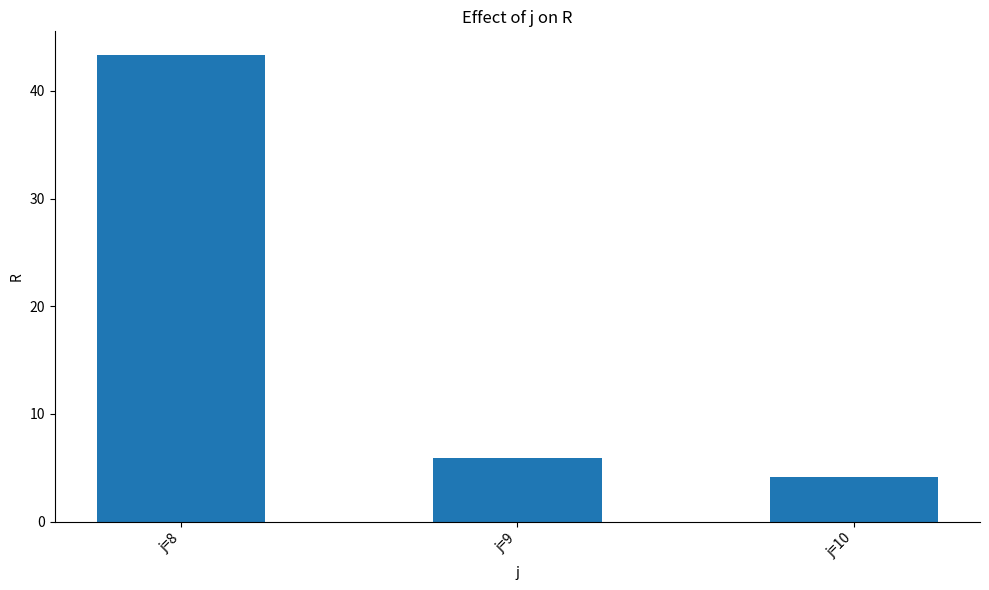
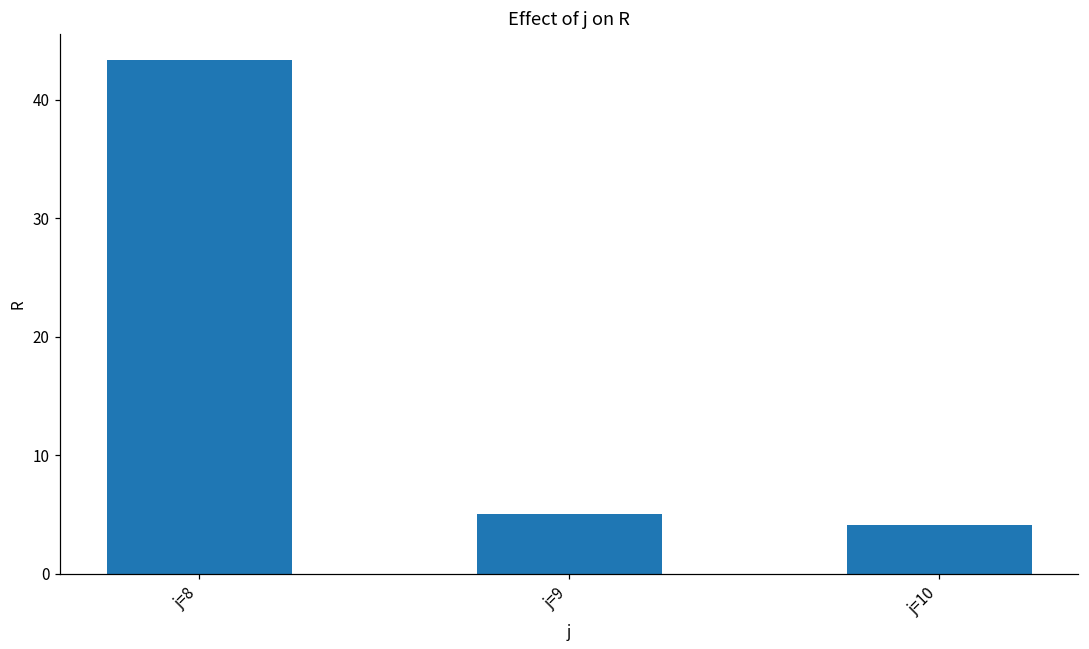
j=9: 5.9 -> 5.1
